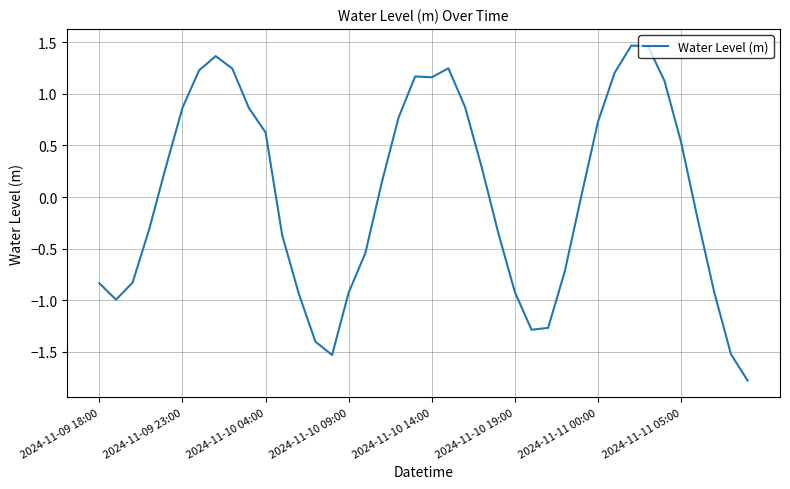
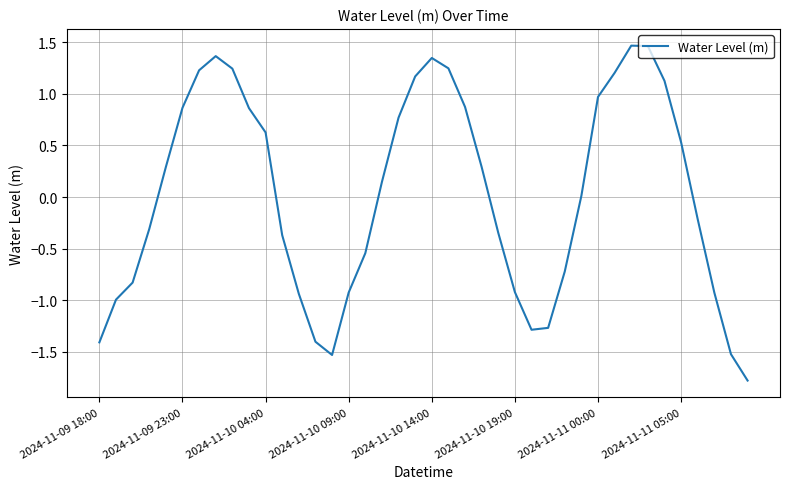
2024-11-09 18:00: -0.84 -> -1.41
2024-11-10 14:00: 1.16 -> 1.35
2024-11-11 00:00: 0.73 -> 0.97
